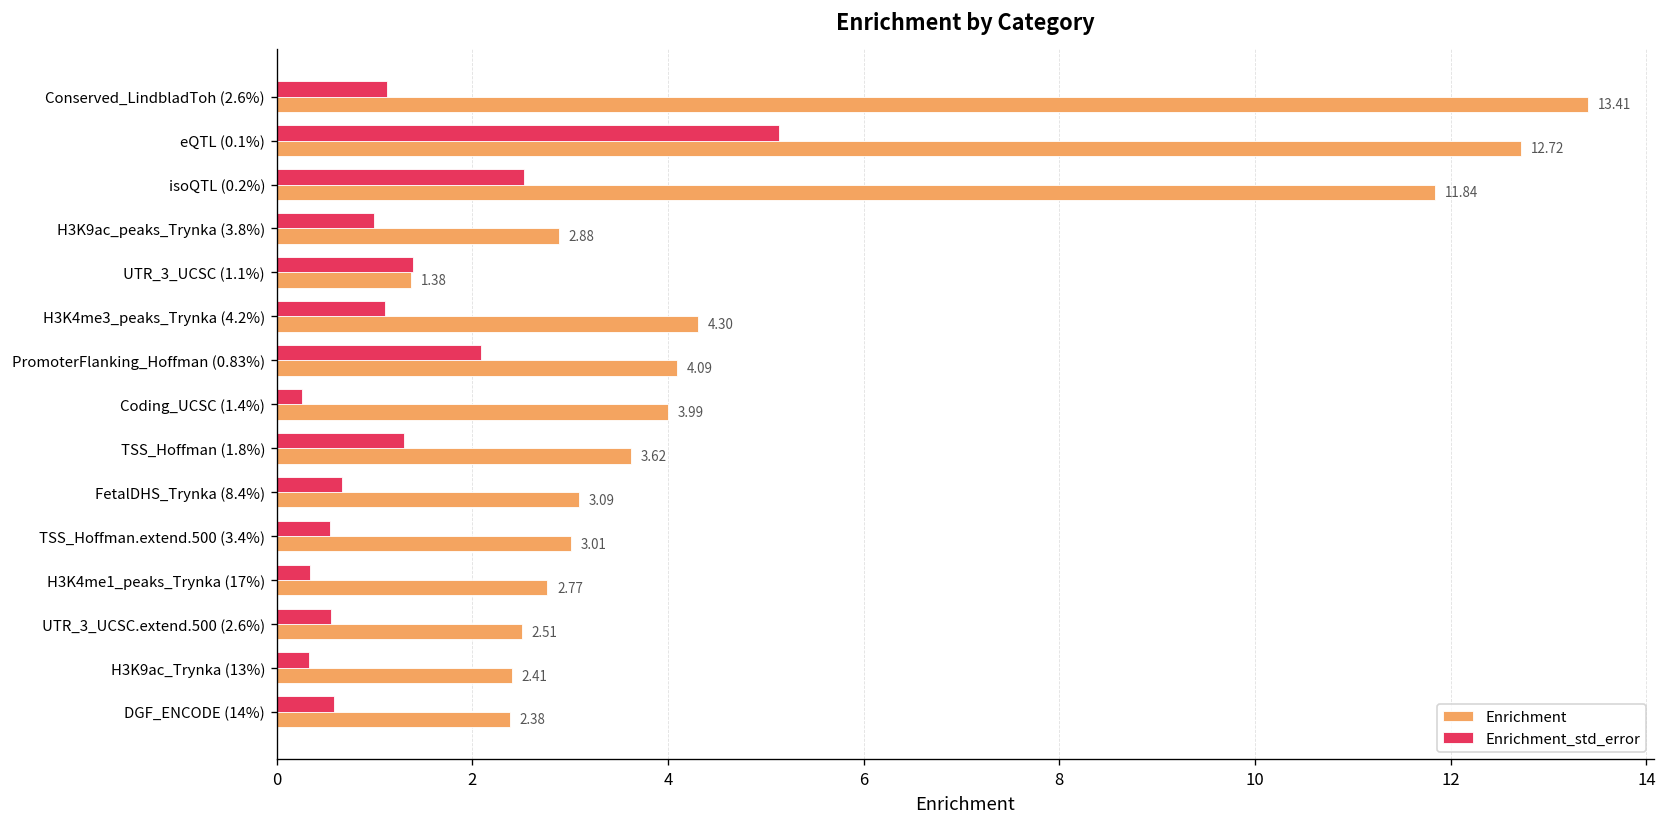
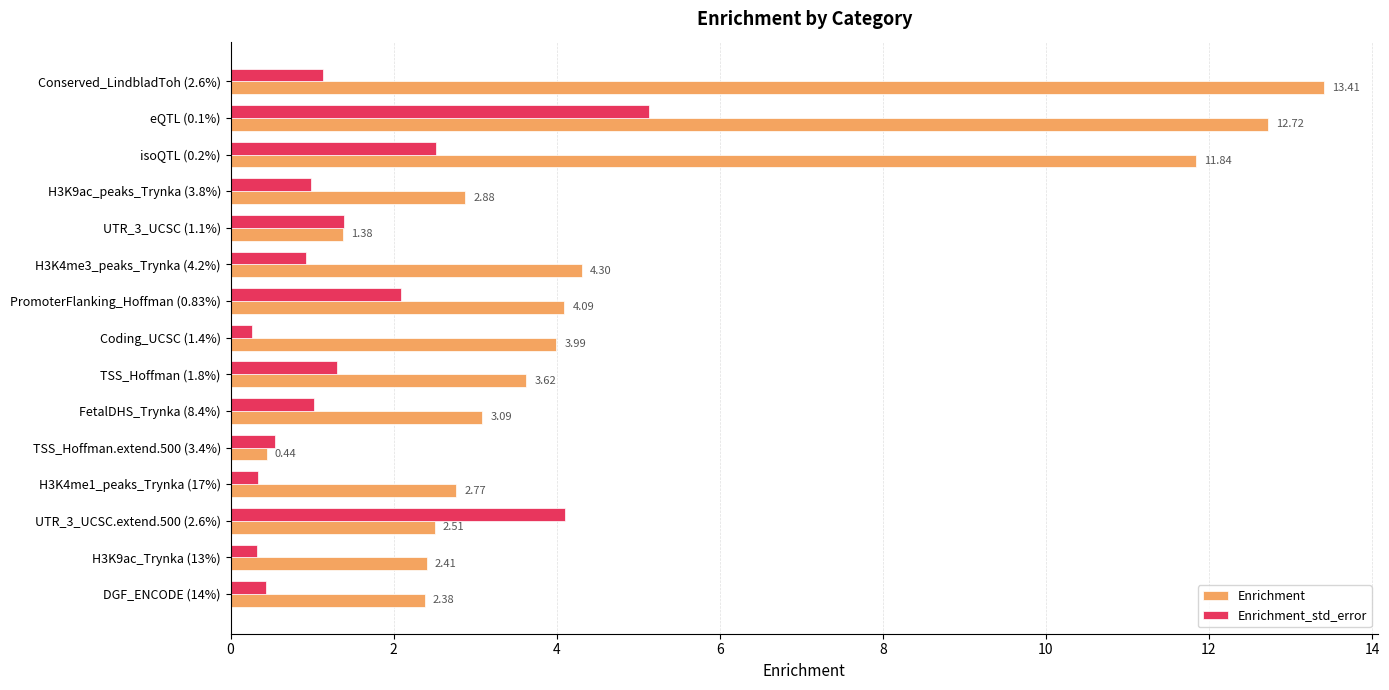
Enrichment_std_error, H3K4me3_peaks_Trynka (4.2%): 1.1 -> 0.9
Enrichment_std_error, FetalDHS_Trynka (8.4%): 0.7 -> 1.0
Enrichment, TSS_Hoffman.extend.500 (3.4%): 3.01 -> 0.44
Enrichment_std_error, UTR_3_UCSC.extend.500 (2.6%): 0.6 -> 4.1
Enrichment_std_error, DGF_ENCODE (14%): 0.6 -> 0.4
